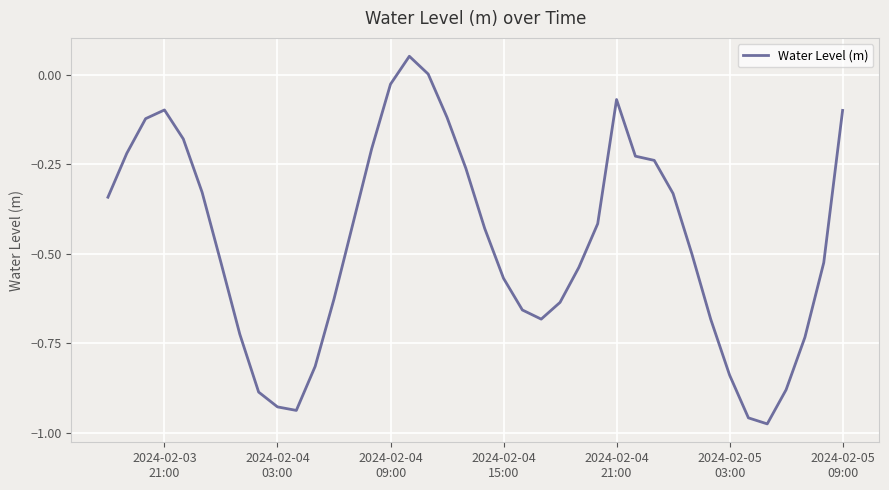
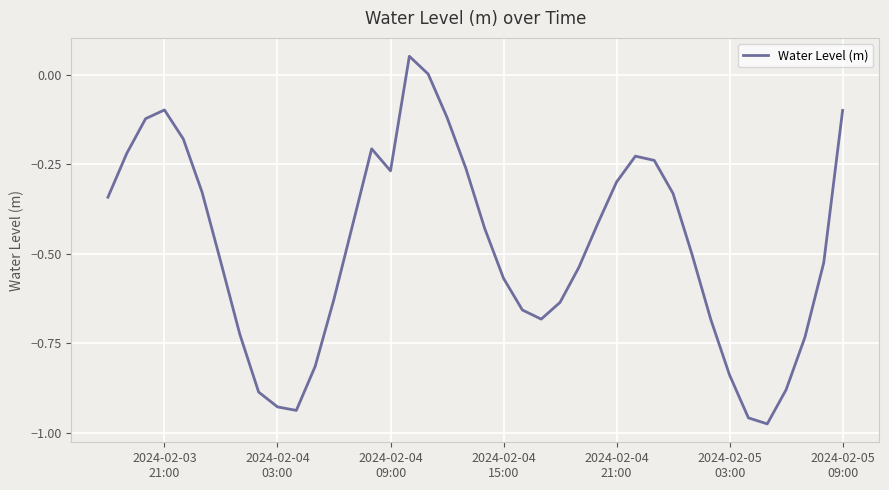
2024-02-04 09:00: -0.03 -> -0.27
2024-02-04 21:00: -0.07 -> -0.30
